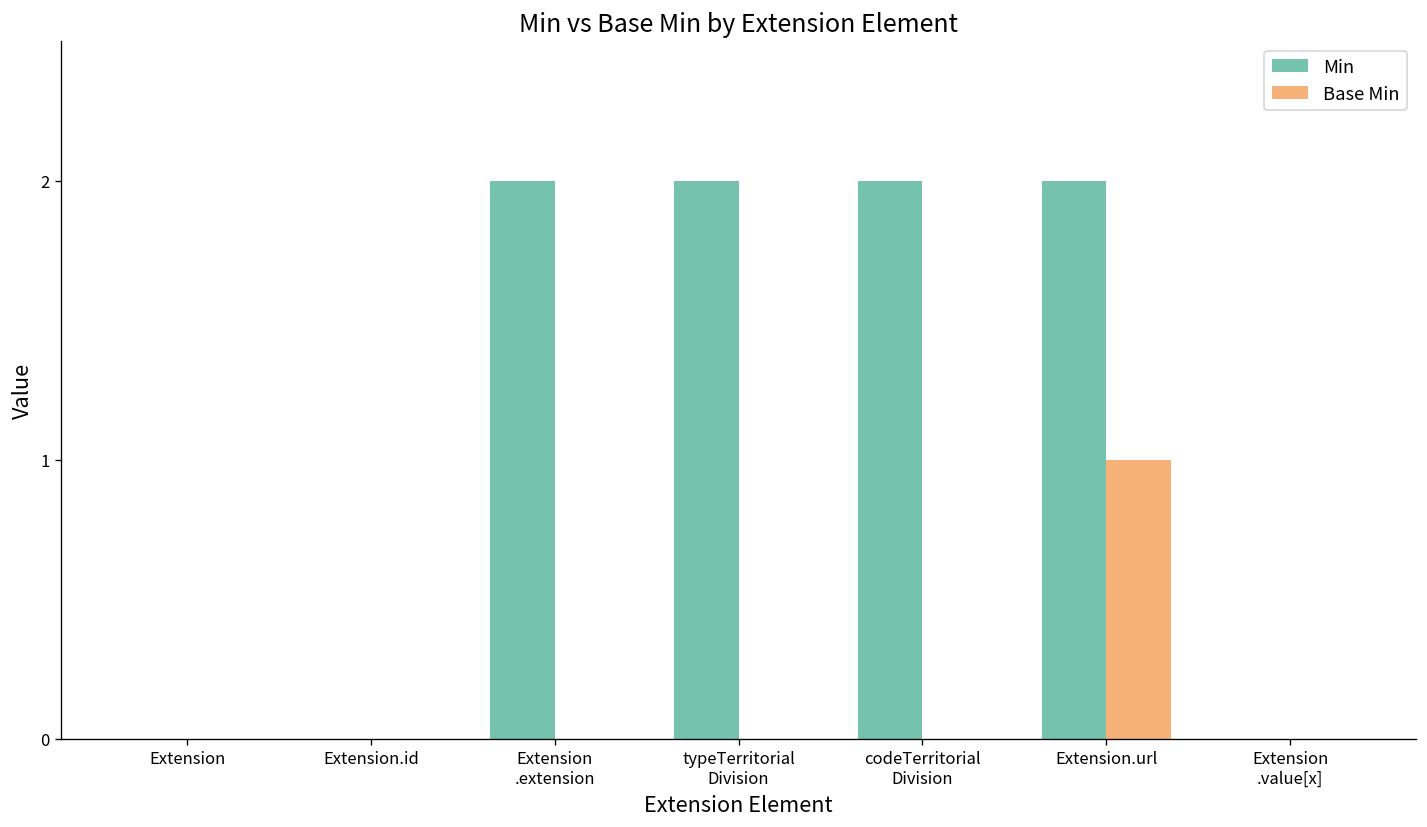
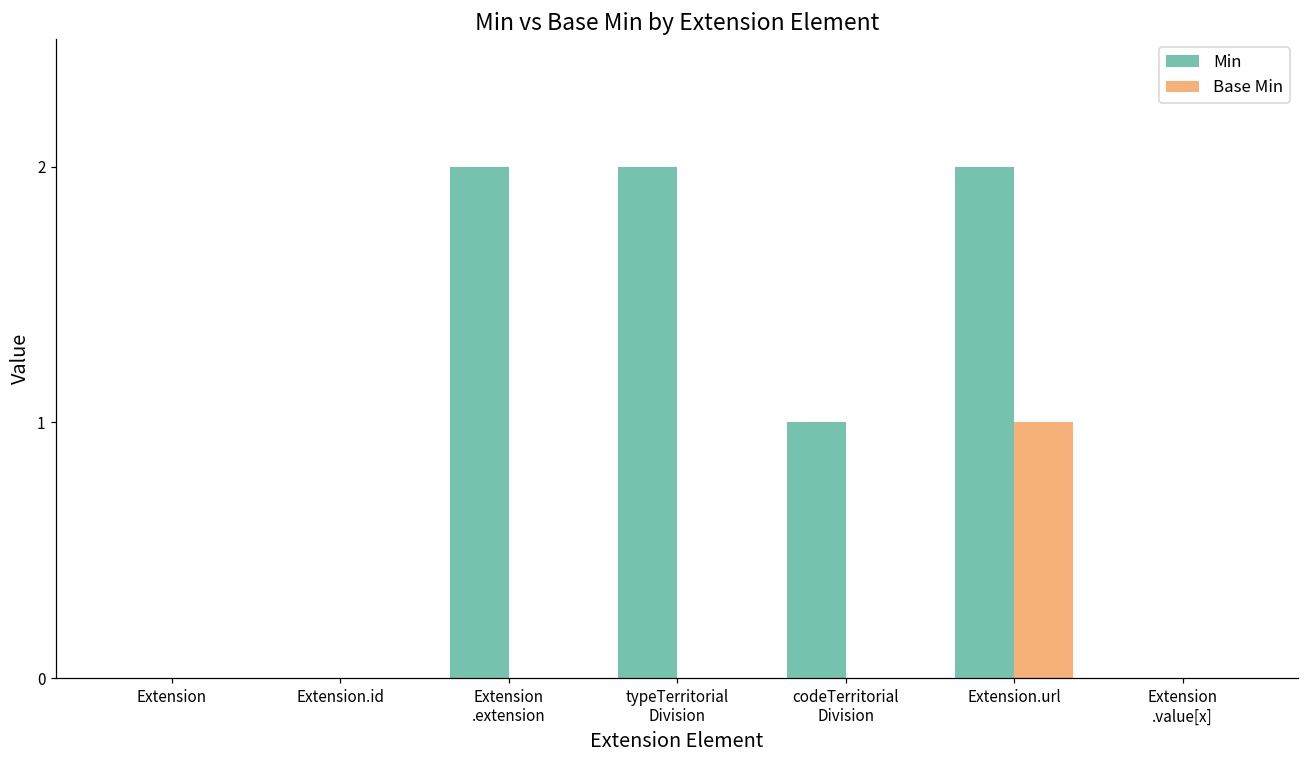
Min, codeTerritorial Division: 2 -> 1
